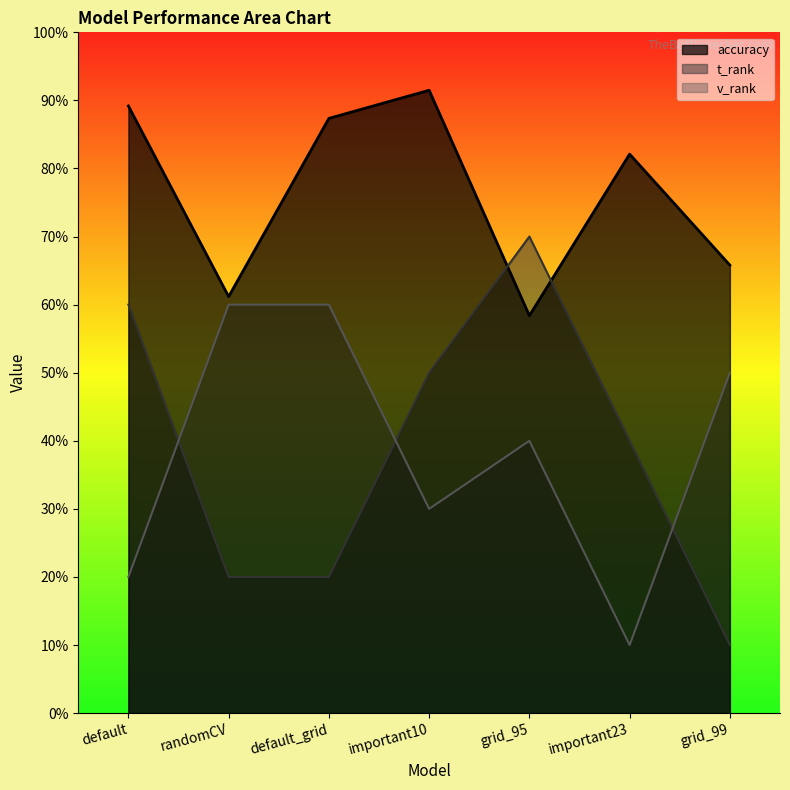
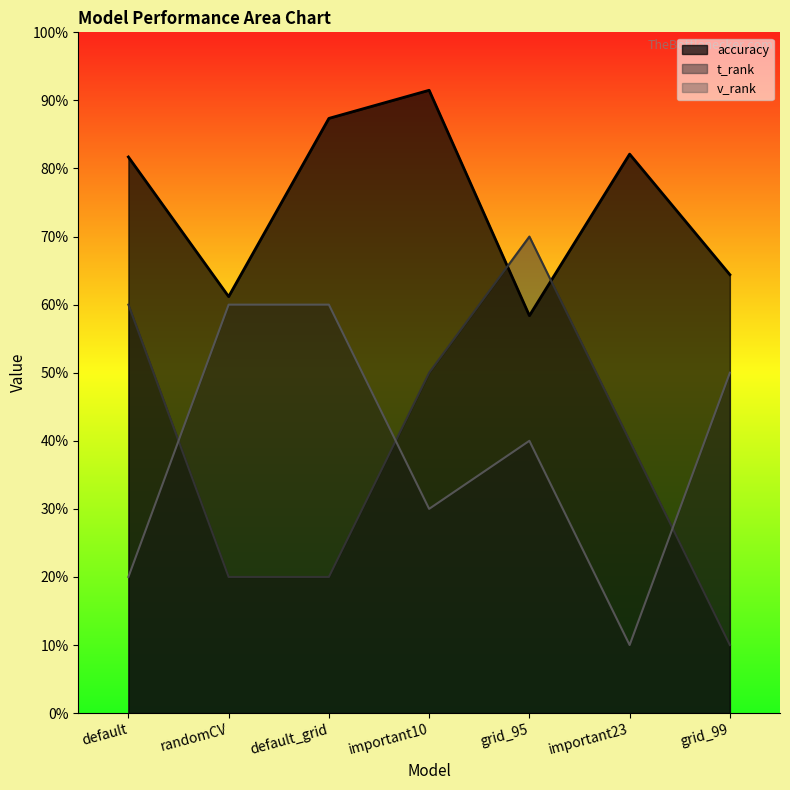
accuracy, default: 89% -> 82%
accuracy, grid_99: 66% -> 64%
